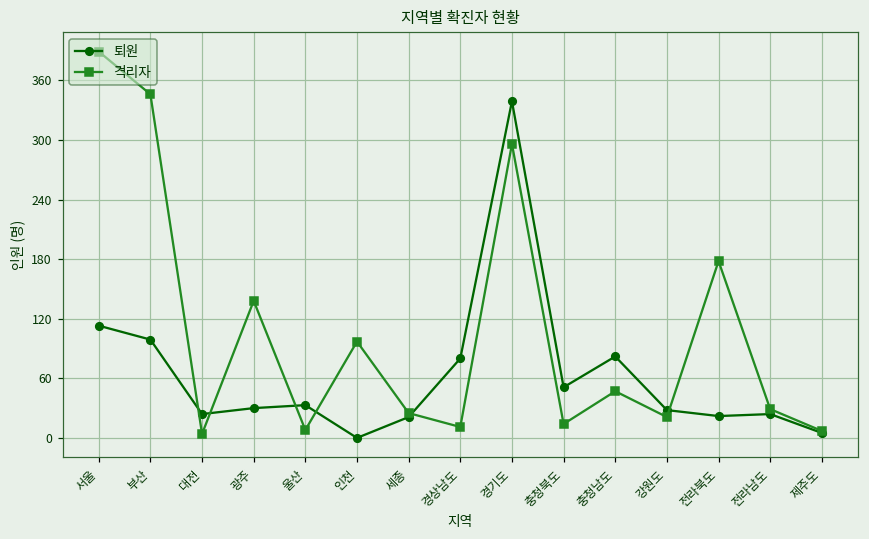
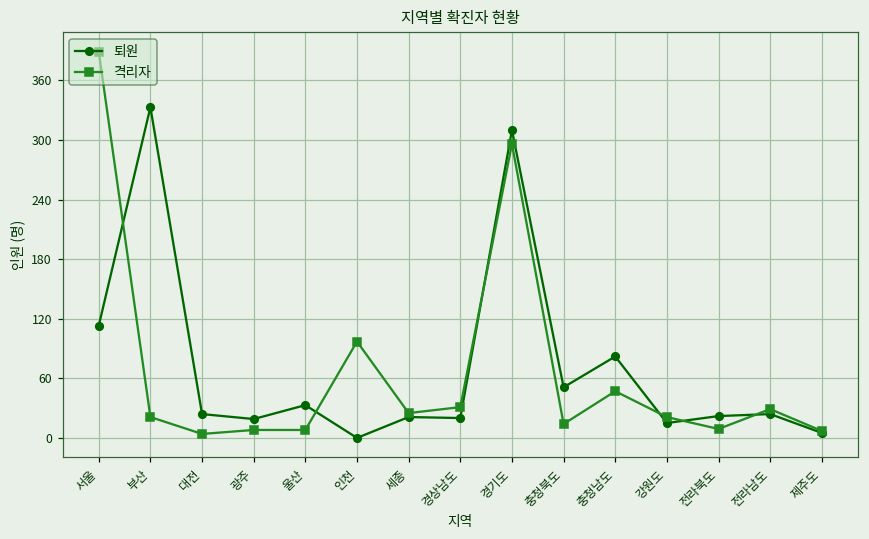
퇴원, 부산: 100 -> 330
격리자, 부산: 350 -> 20
퇴원, 광주: 30 -> 20
격리자, 광주: 140 -> 10
퇴원, 경상남도: 80 -> 20
격리자, 경상남도: 10 -> 30
퇴원, 경기도: 340 -> 310
퇴원, 강원도: 30 -> 20
격리자, 전라북도: 180 -> 10
